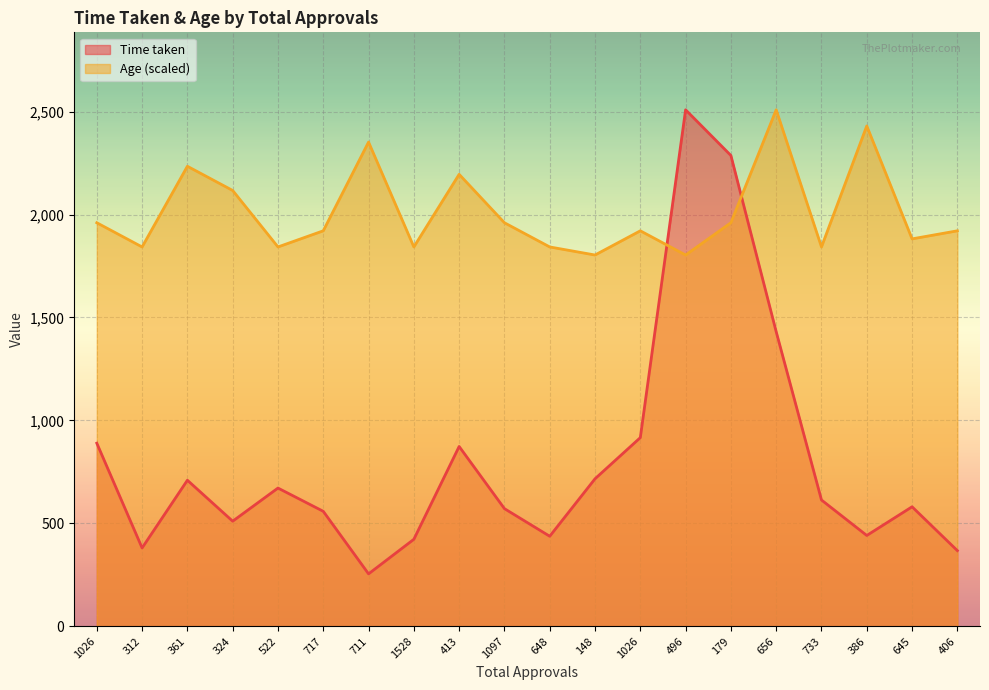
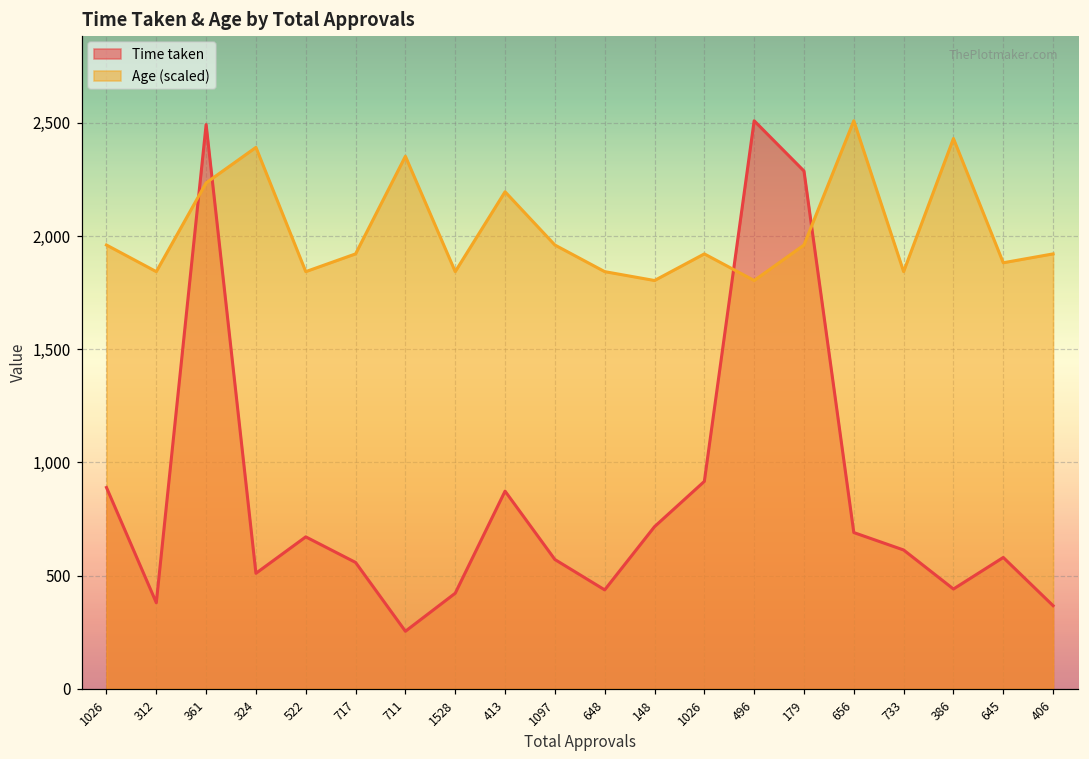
Time taken, 361: 710 -> 2,490
Age (scaled), 324: 2,120 -> 2,390
Time taken, 656: 1,430 -> 690
